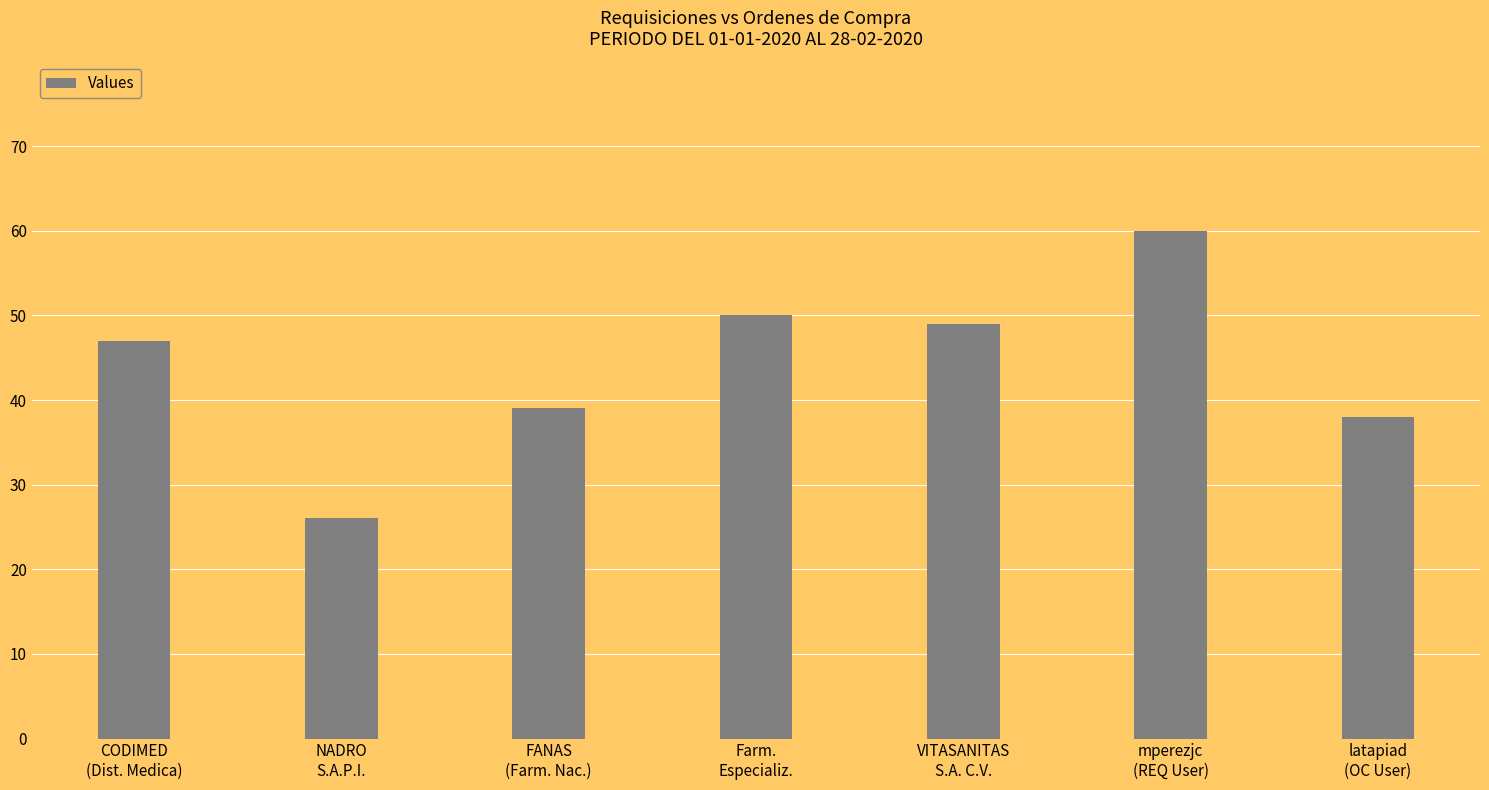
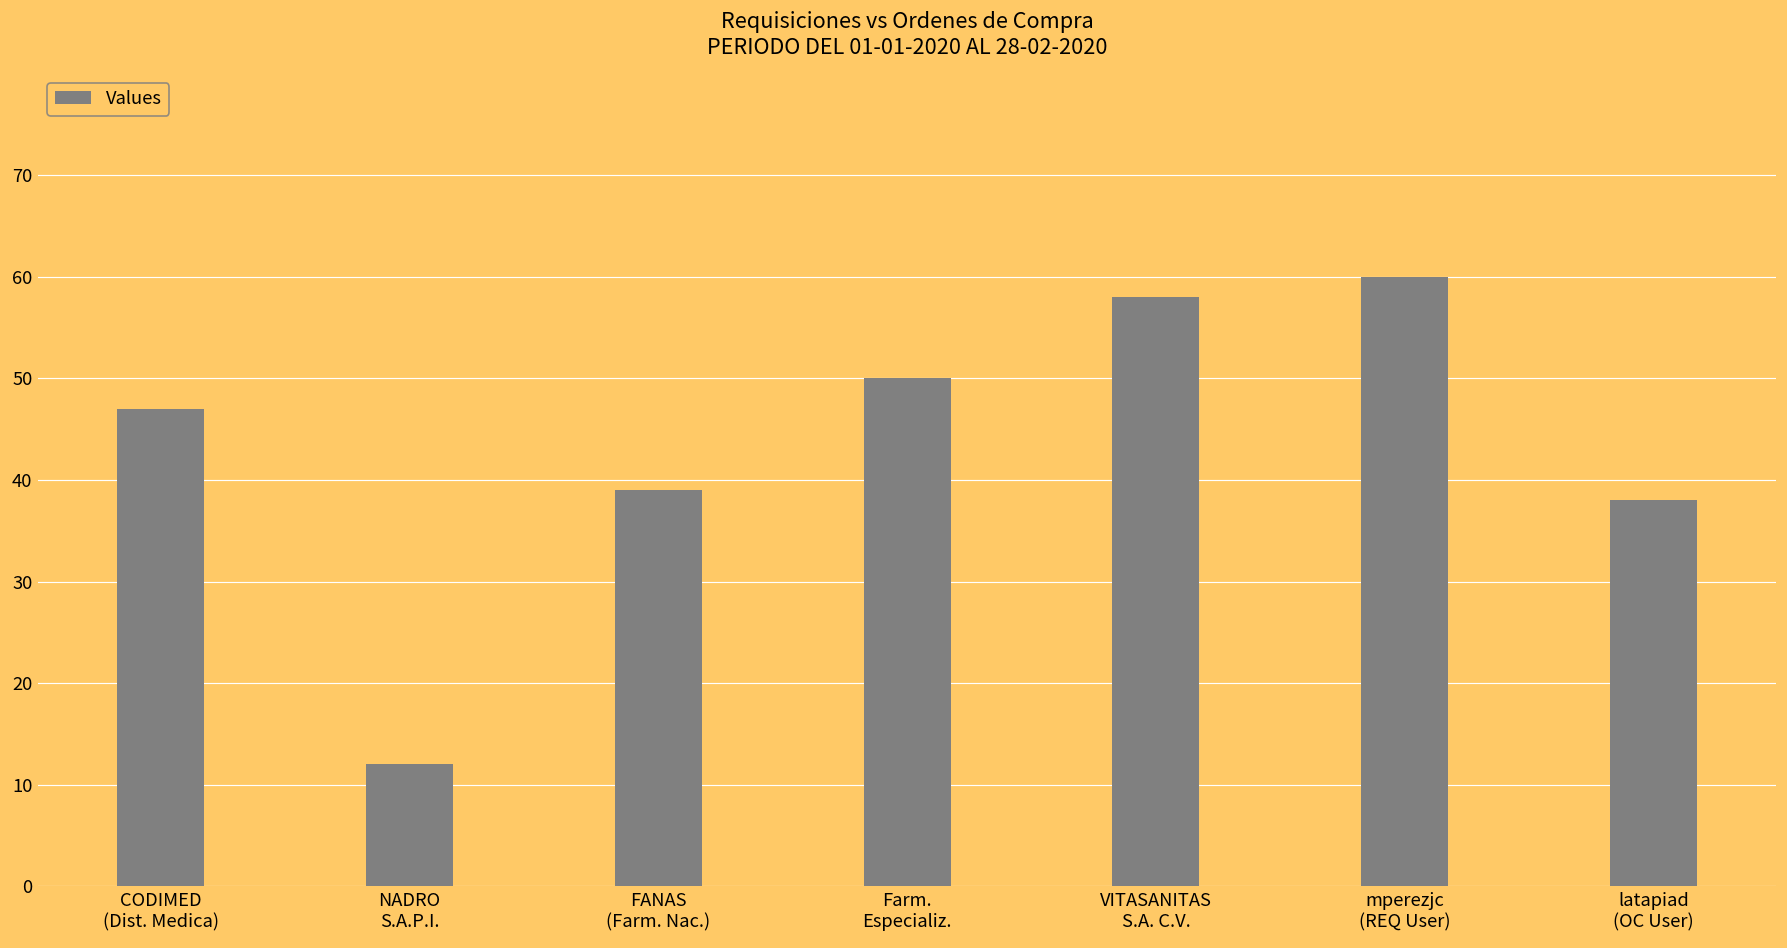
NADRO S.A.P.I.: 26 -> 12
VITASANITAS S.A. C.V.: 49 -> 58
